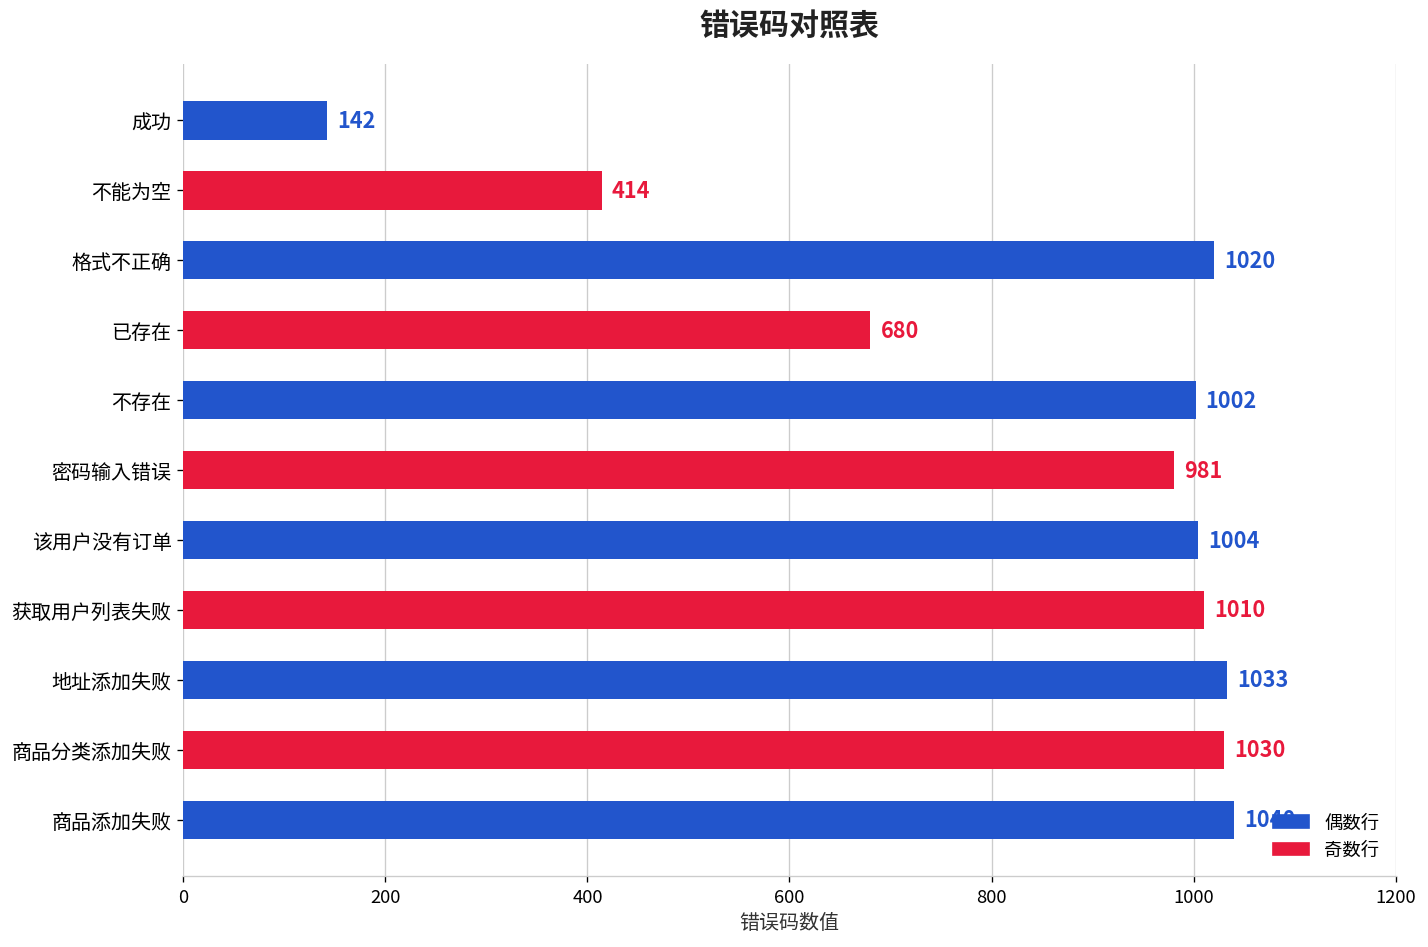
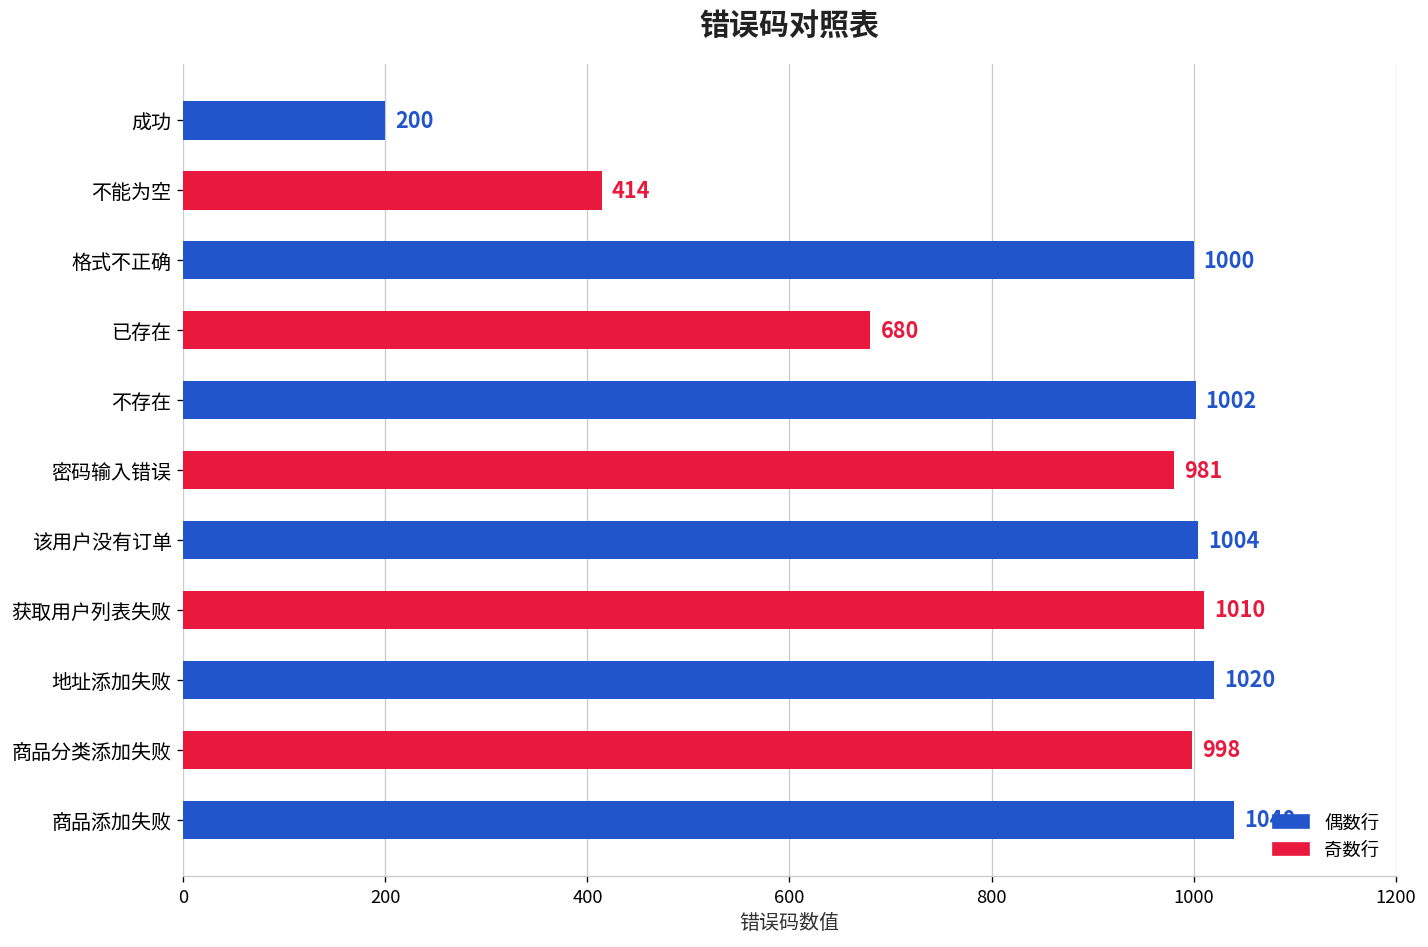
成功: 142 -> 200
格式不正确: 1020 -> 1000
地址添加失败: 1033 -> 1020
商品分类添加失败: 1030 -> 998
